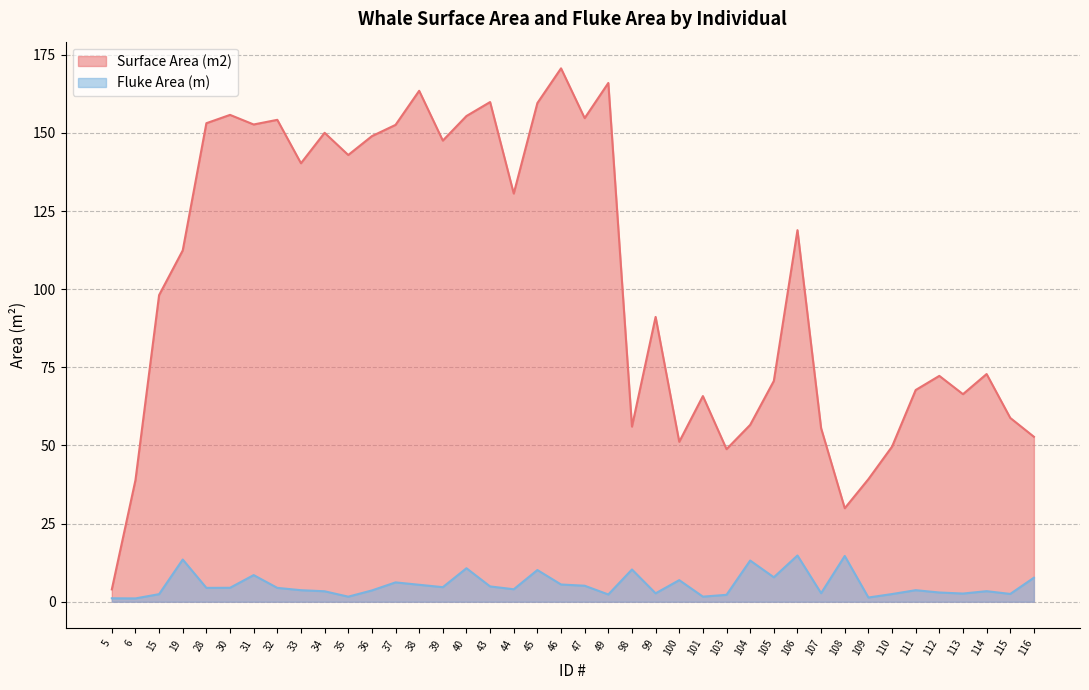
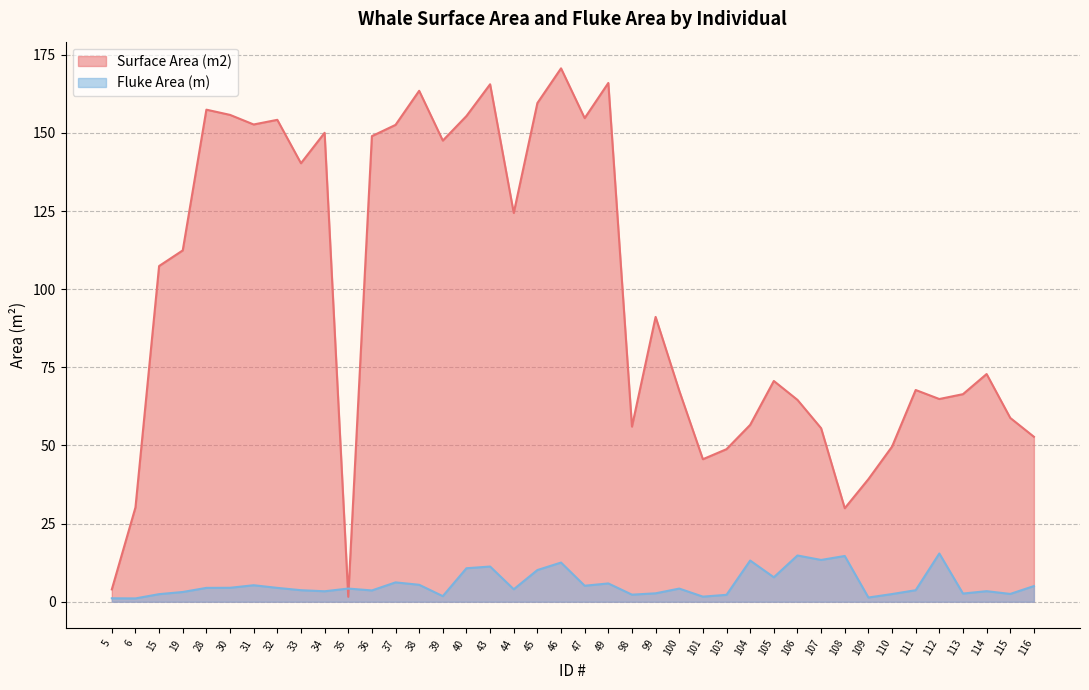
Surface Area (m2), 6: 39 -> 30
Surface Area (m2), 15: 98 -> 107
Fluke Area (m), 19: 14 -> 3
Surface Area (m2), 28: 153 -> 157
Fluke Area (m), 31: 9 -> 5
Surface Area (m2), 35: 143 -> 2
Fluke Area (m), 35: 2 -> 4
Fluke Area (m), 39: 5 -> 2
Surface Area (m2), 43: 160 -> 166
Fluke Area (m), 43: 5 -> 11
Surface Area (m2), 44: 131 -> 124
Fluke Area (m), 46: 6 -> 13
Fluke Area (m), 49: 2 -> 6
Fluke Area (m), 98: 10 -> 2
Surface Area (m2), 100: 51 -> 68
Fluke Area (m), 100: 7 -> 4
Surface Area (m2), 101: 66 -> 46
Surface Area (m2), 106: 119 -> 65
Fluke Area (m), 107: 3 -> 13
Surface Area (m2), 112: 72 -> 65
Fluke Area (m), 112: 3 -> 15
Fluke Area (m), 116: 8 -> 5
